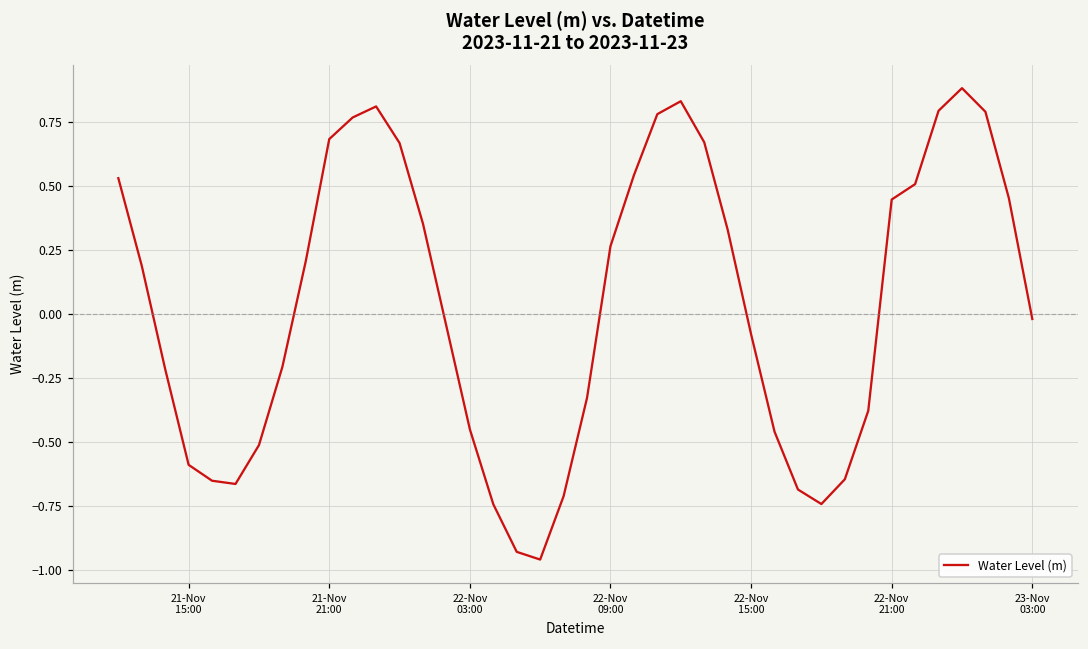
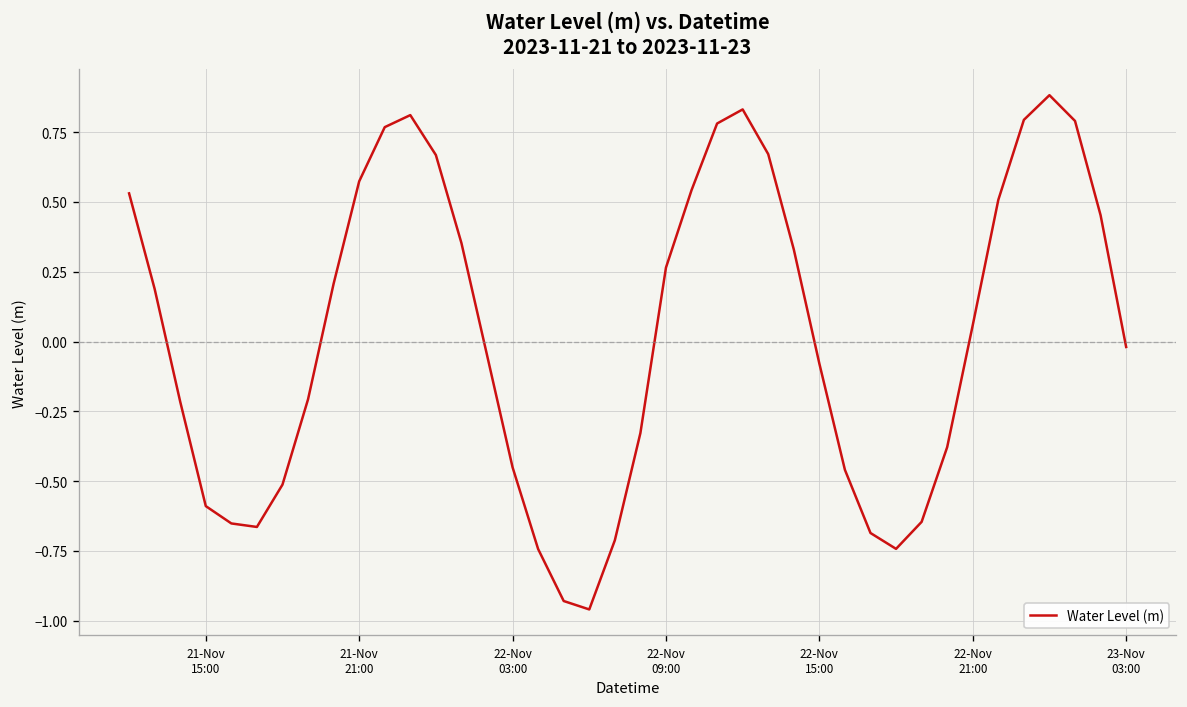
21-Nov 21:00: 0.68 -> 0.57
22-Nov 21:00: 0.45 -> 0.06
